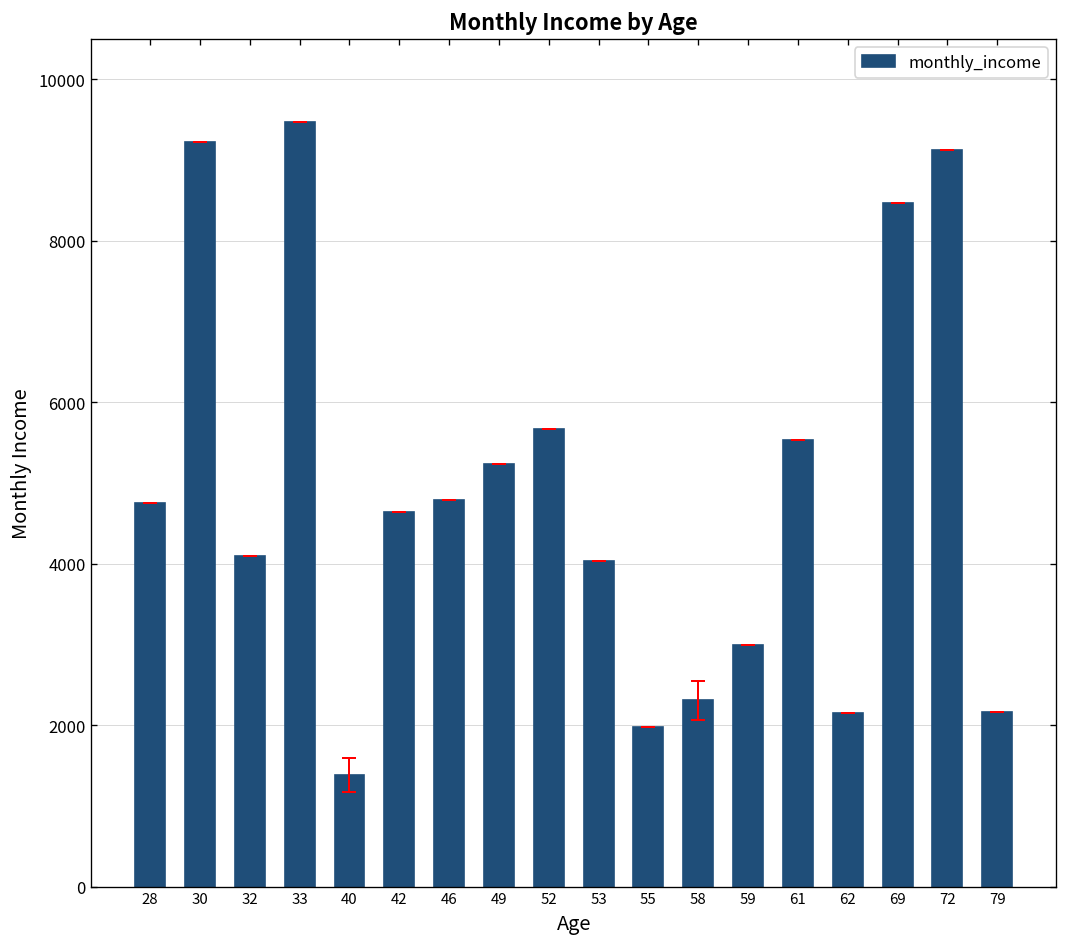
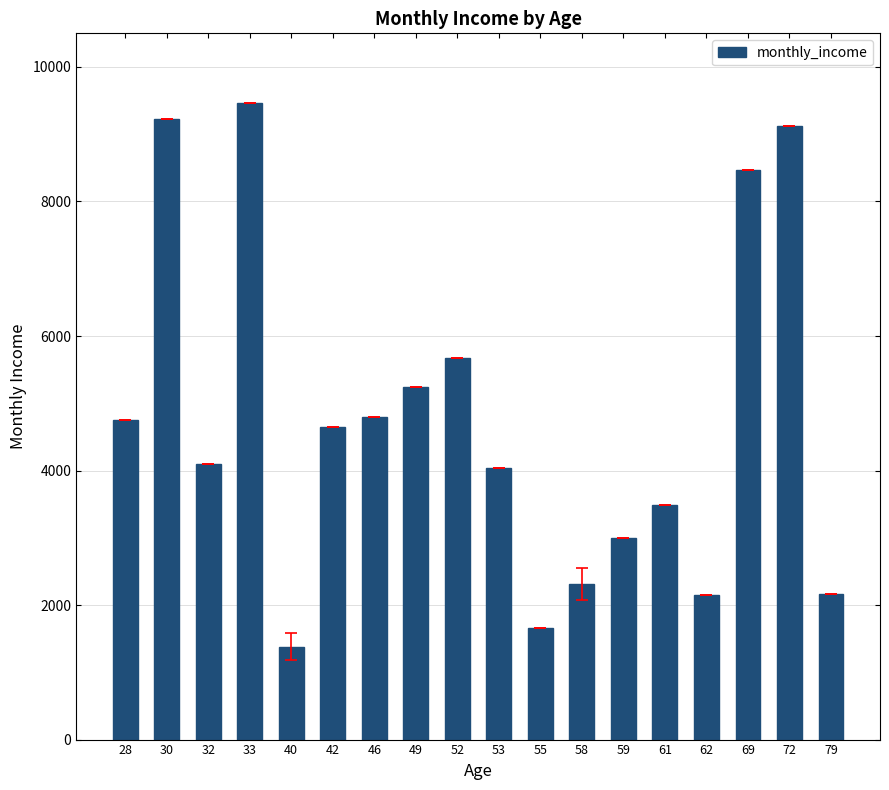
monthly_income, 55: 2000 -> 1700
monthly_income, 61: 5500 -> 3500
